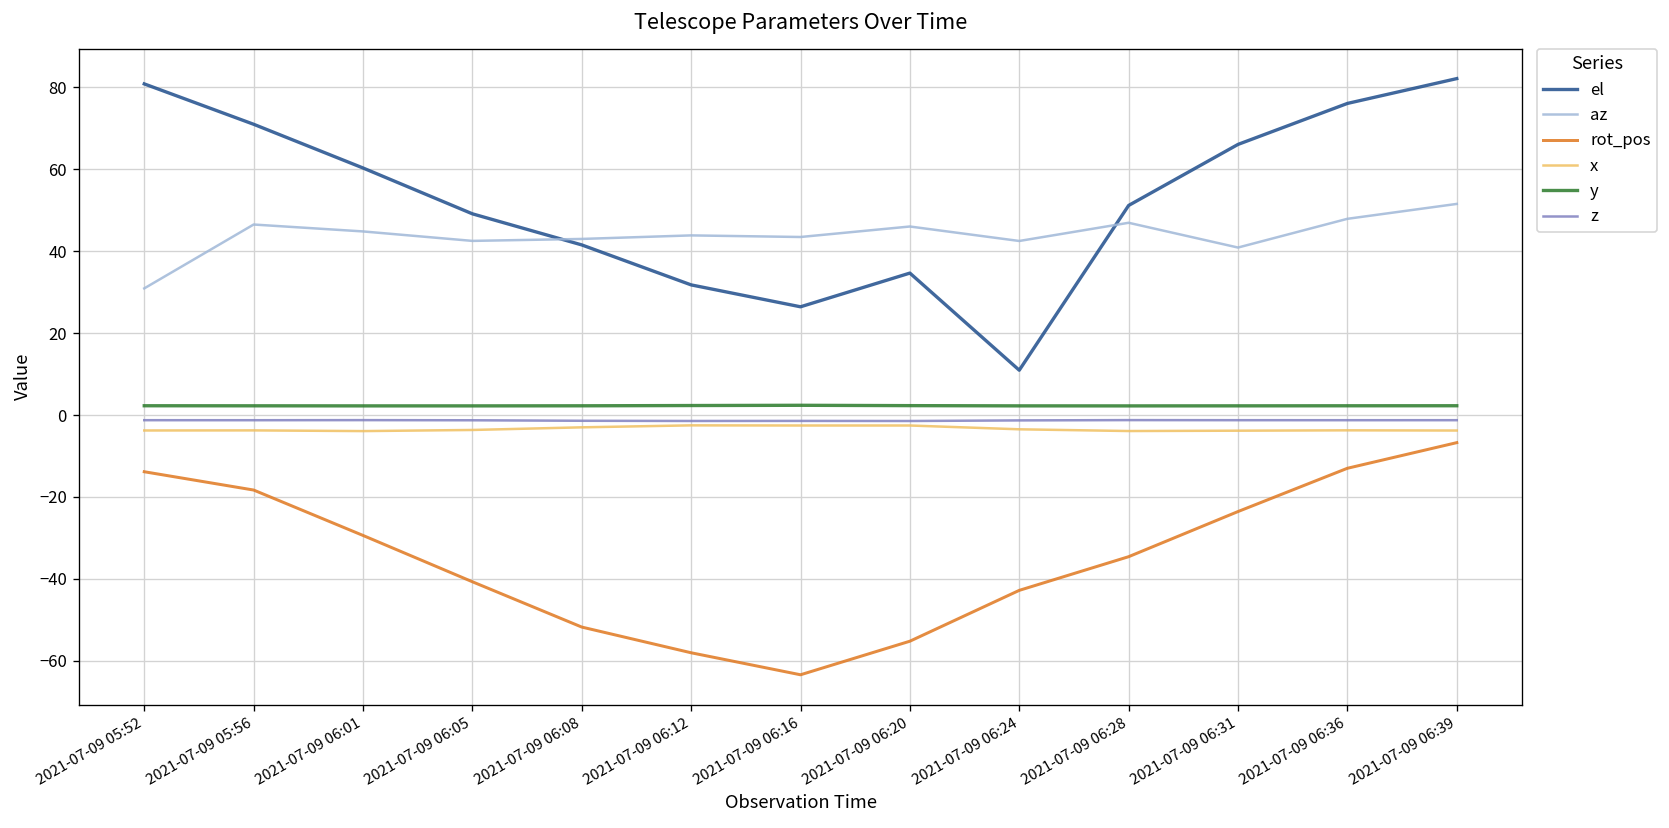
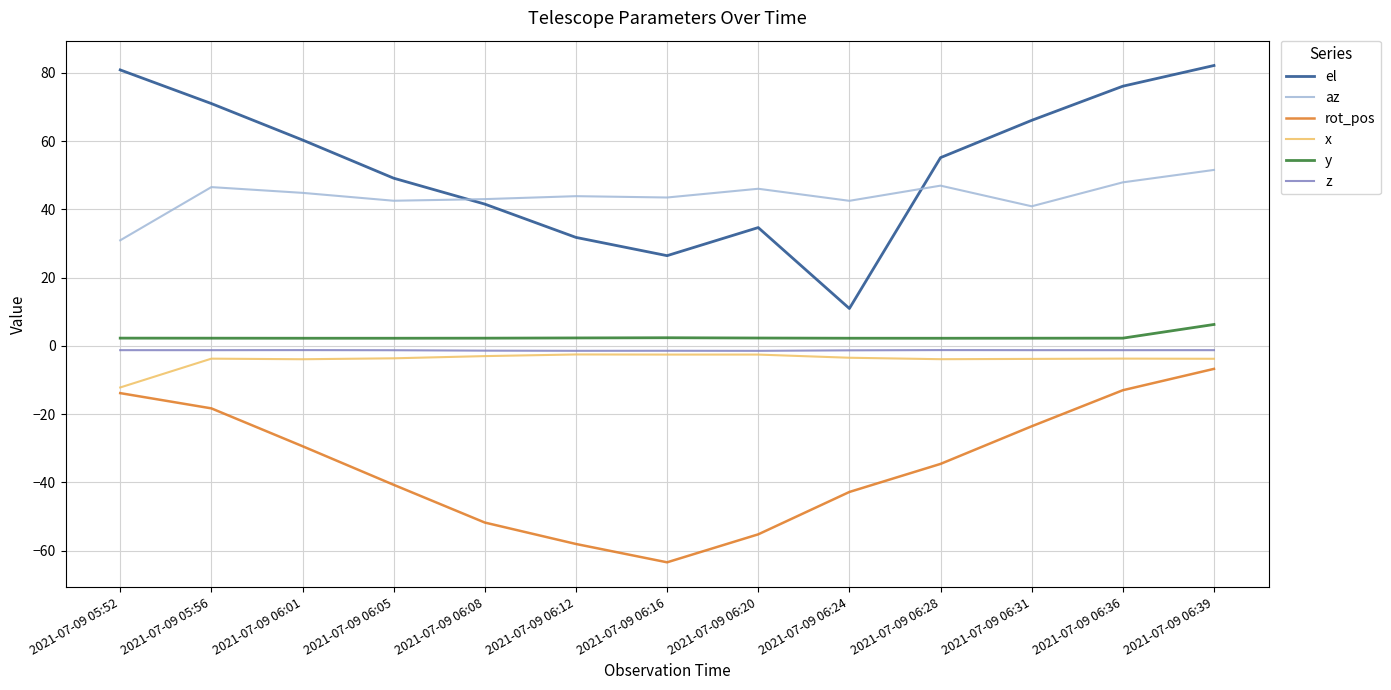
x, 2021-07-09 05:52: -4 -> -12
el, 2021-07-09 06:28: 51 -> 55
y, 2021-07-09 06:39: 2 -> 6
